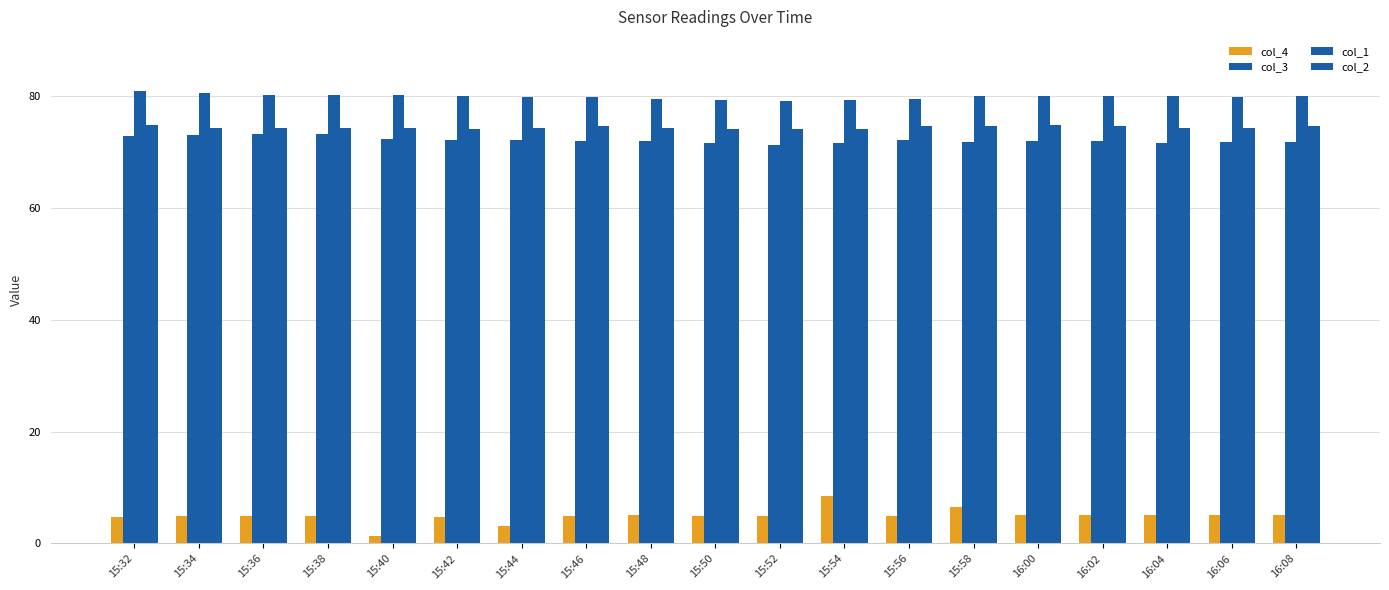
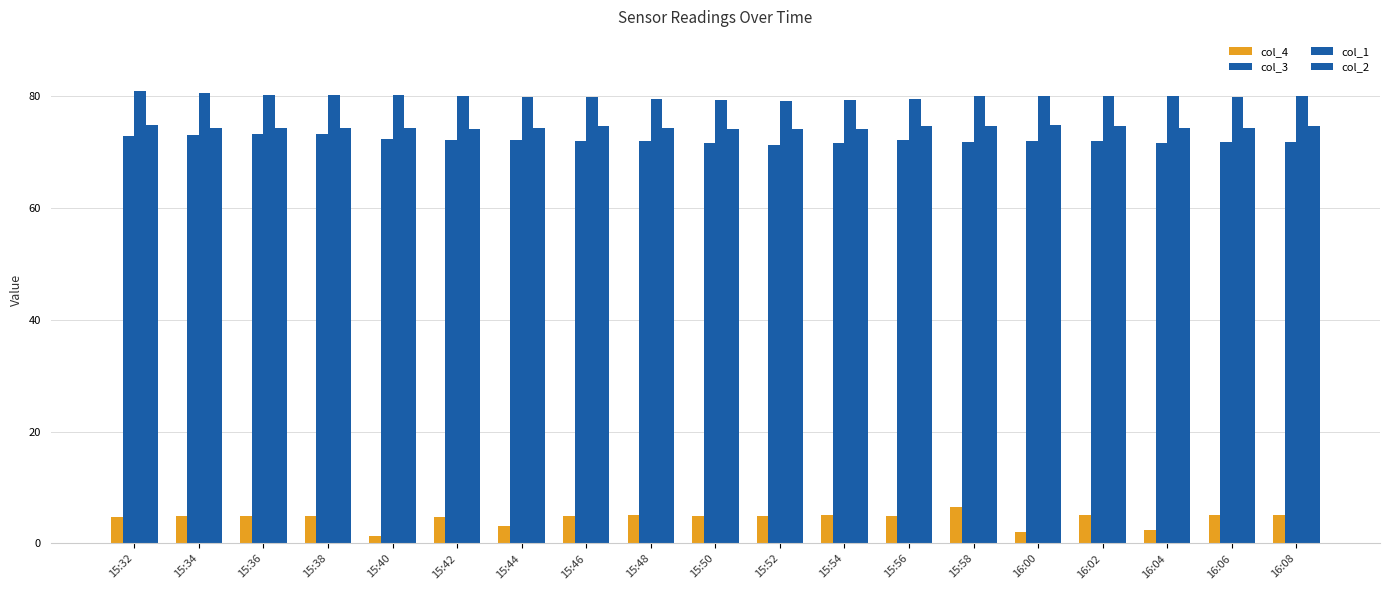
col_4, 15:54: 8 -> 5
col_4, 16:00: 5 -> 2
col_4, 16:04: 5 -> 2
